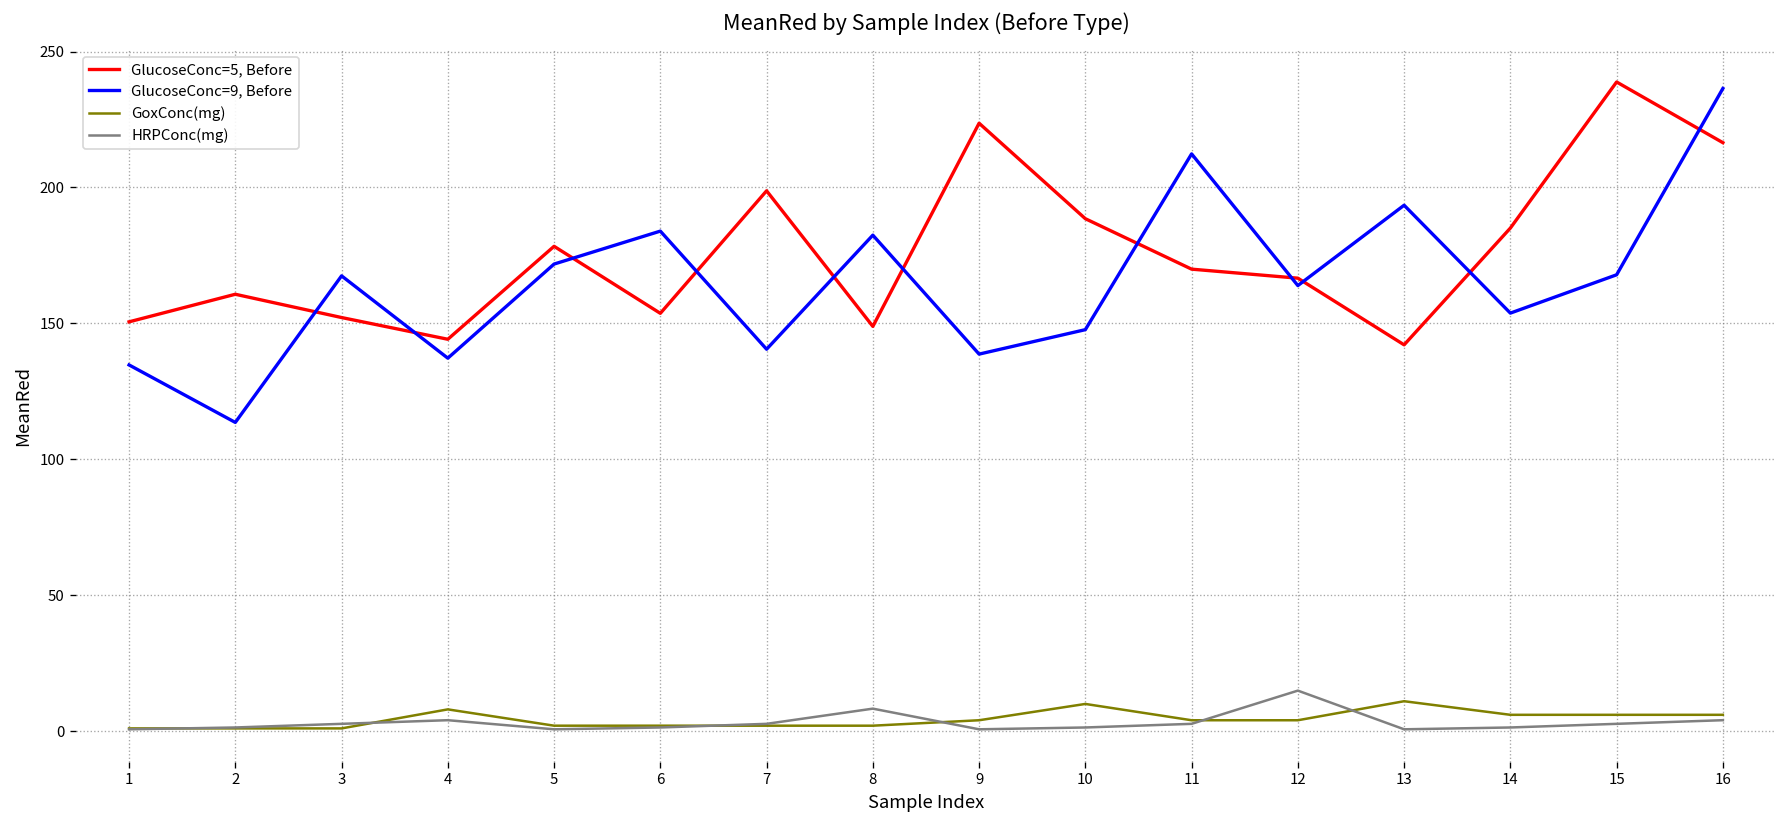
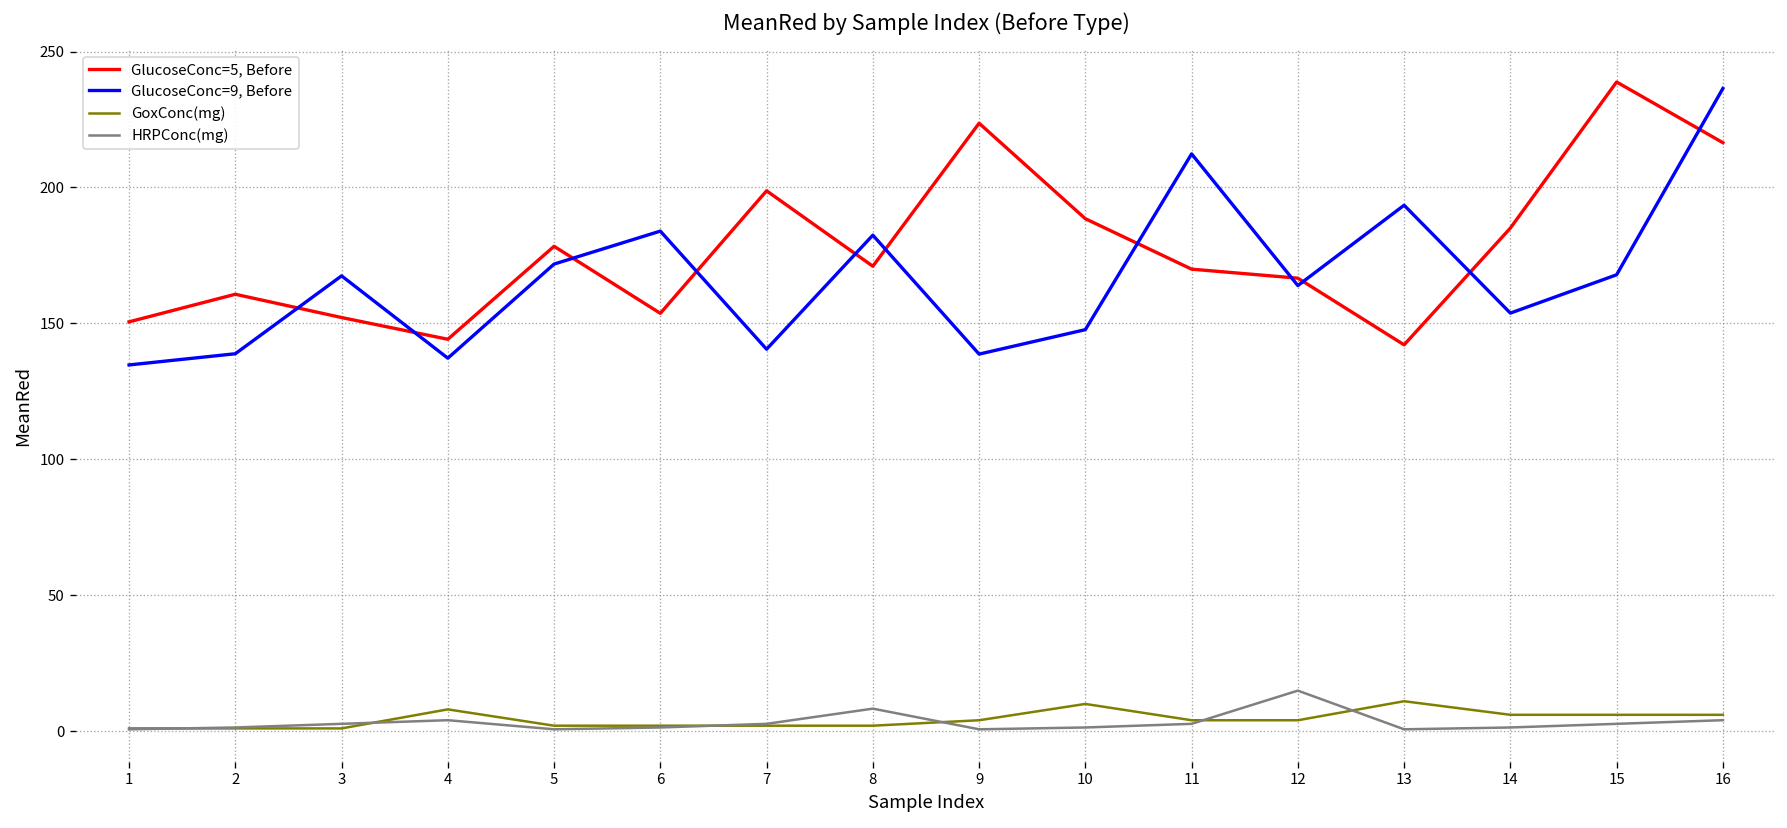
GlucoseConc=9, Before, 2: 114 -> 139
GlucoseConc=5, Before, 8: 149 -> 171
